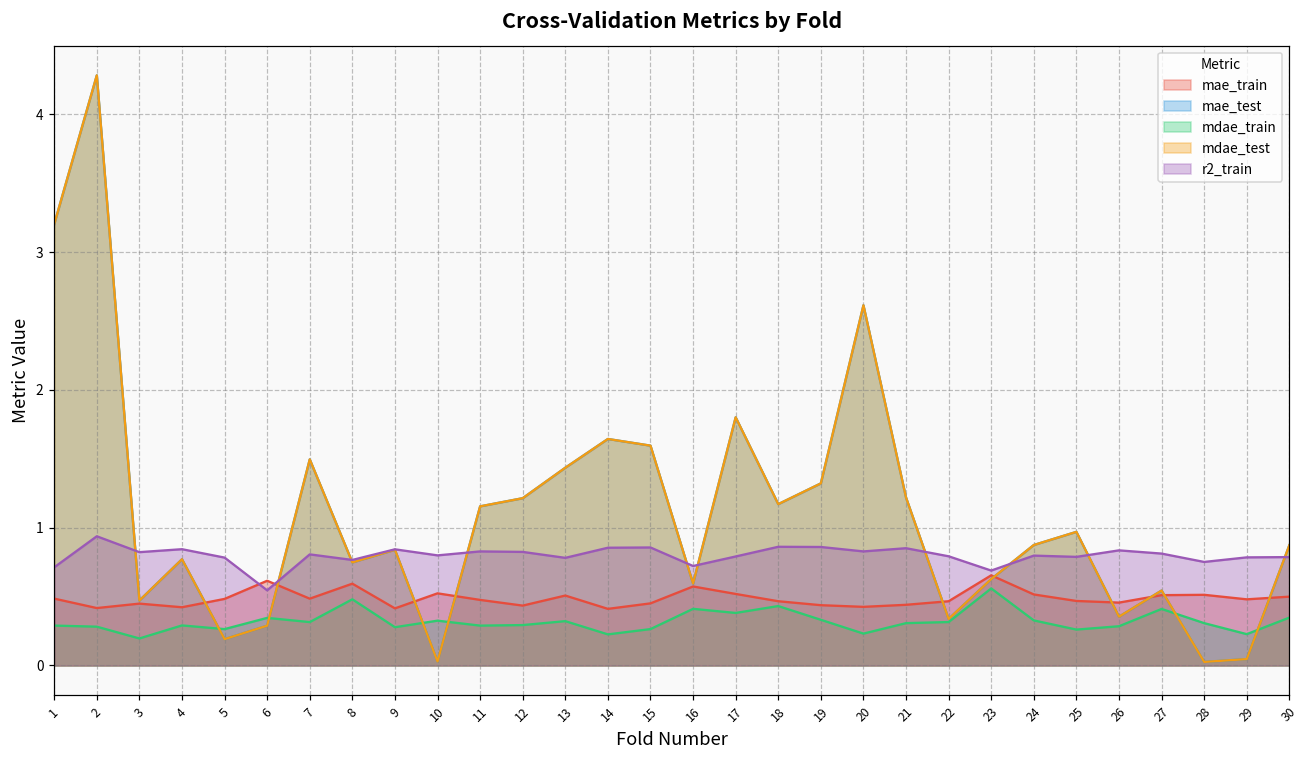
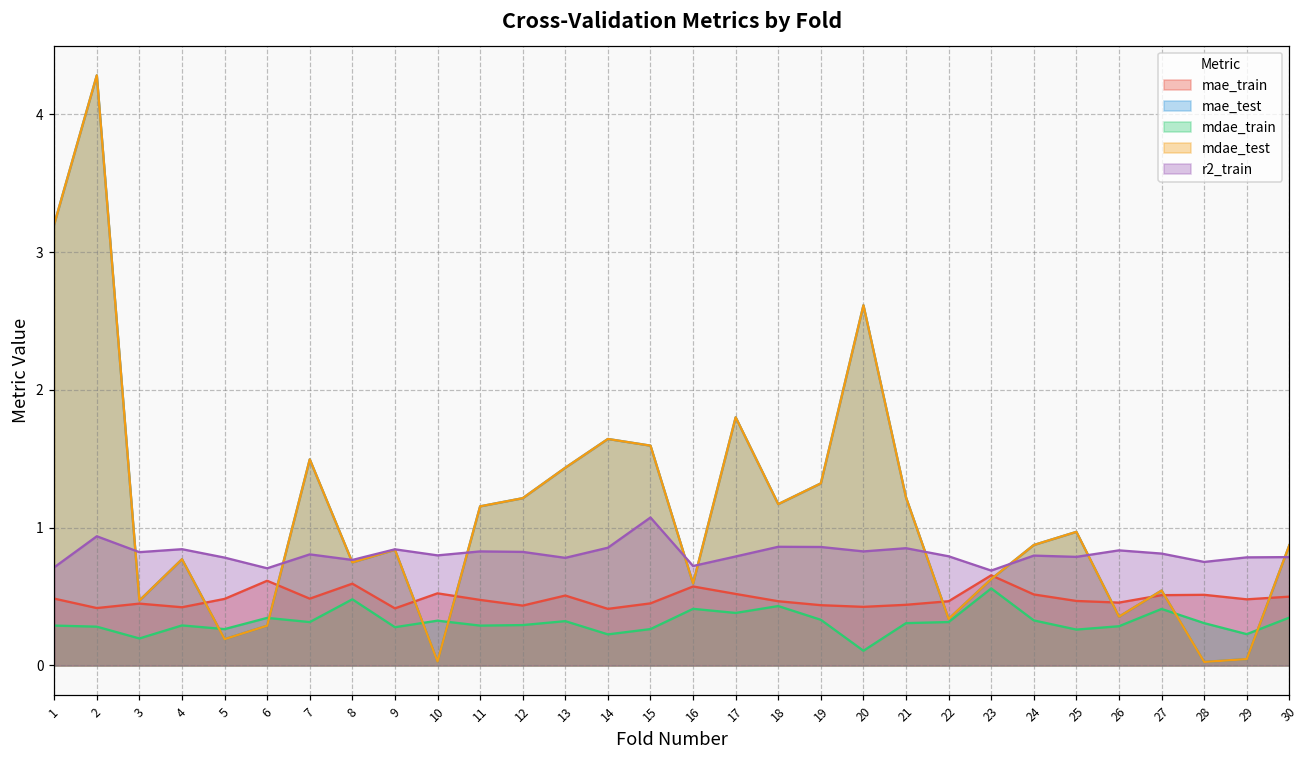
r2_train, 6: 0.55 -> 0.71
r2_train, 15: 0.86 -> 1.07
mdae_train, 20: 0.23 -> 0.11
